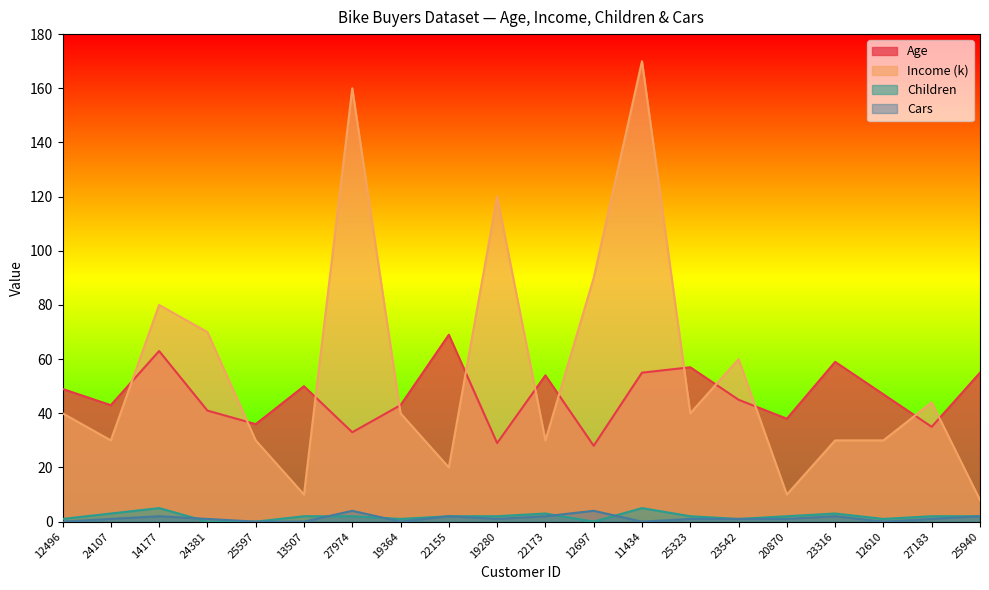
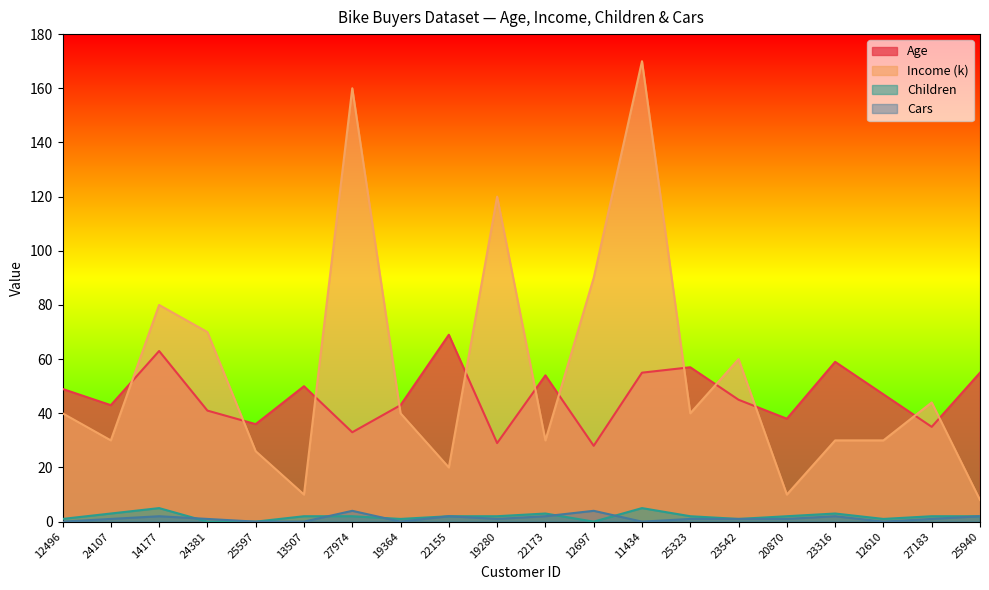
Income (k), 25597: 30 -> 26
